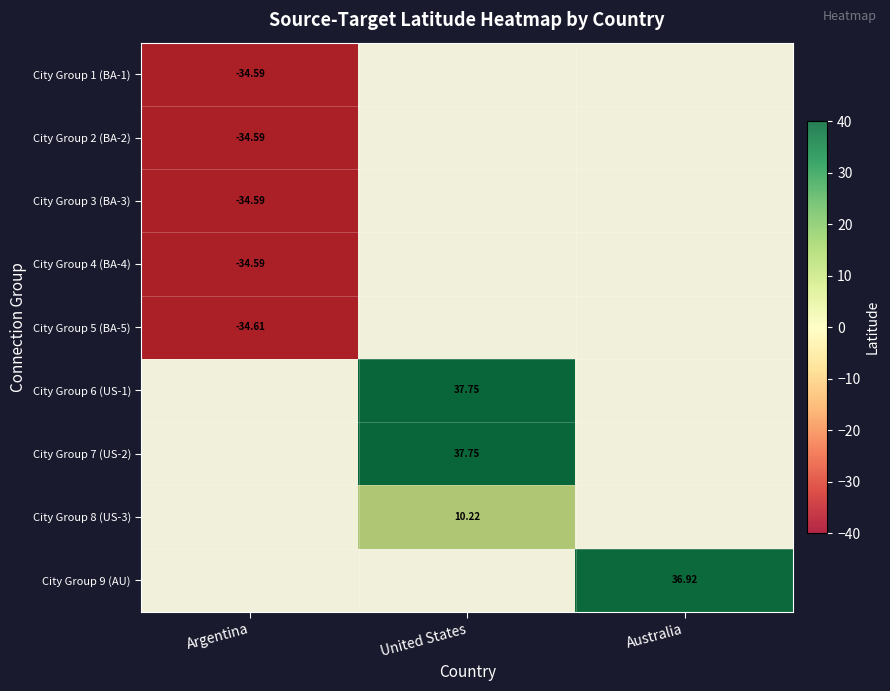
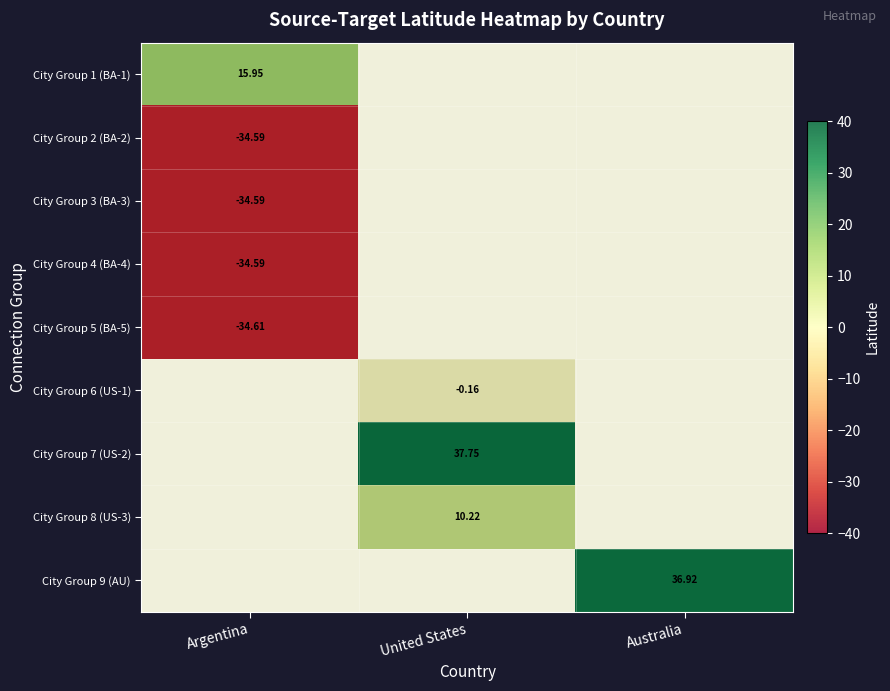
City Group 1 (BA-1), Argentina: -34.59 -> 15.95
City Group 6 (US-1), United States: 37.75 -> -0.16
